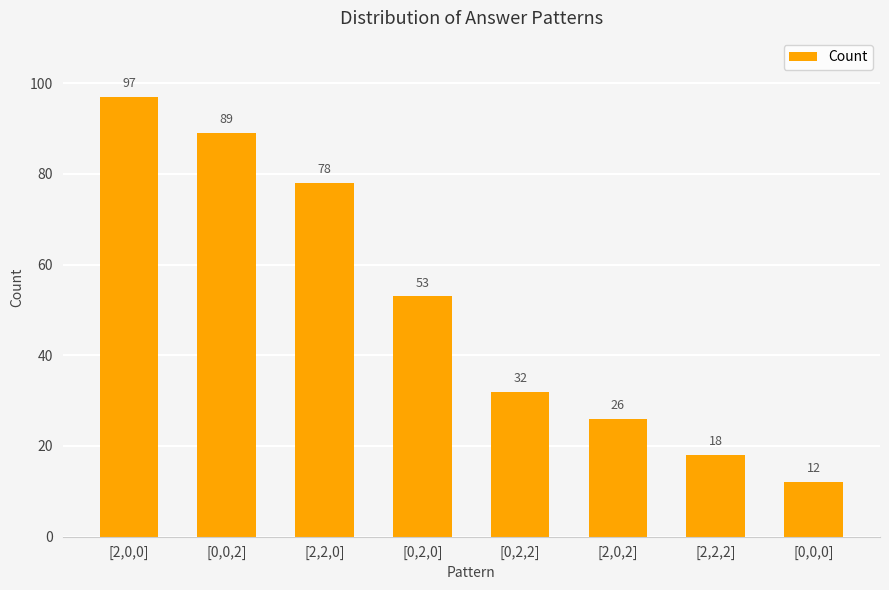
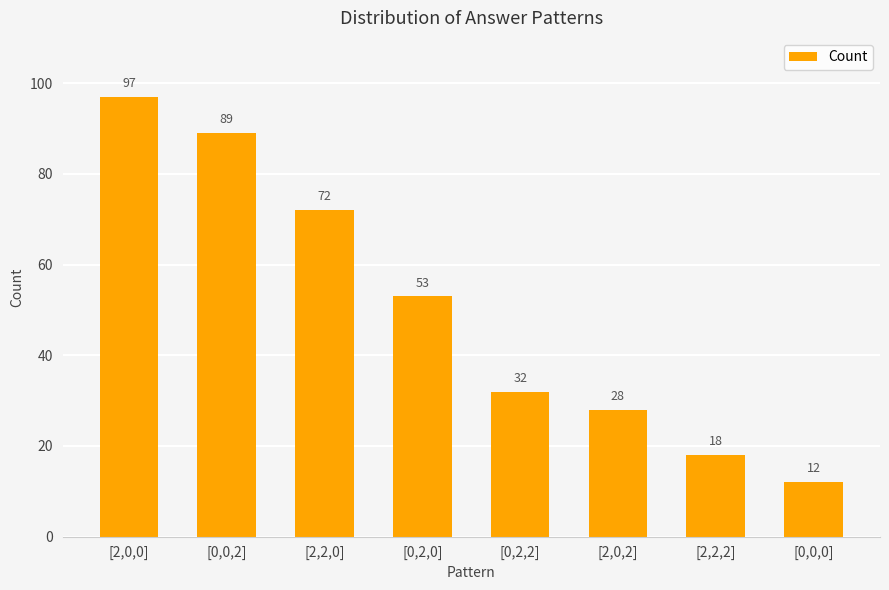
[2,2,0]: 78 -> 72
[2,0,2]: 26 -> 28
